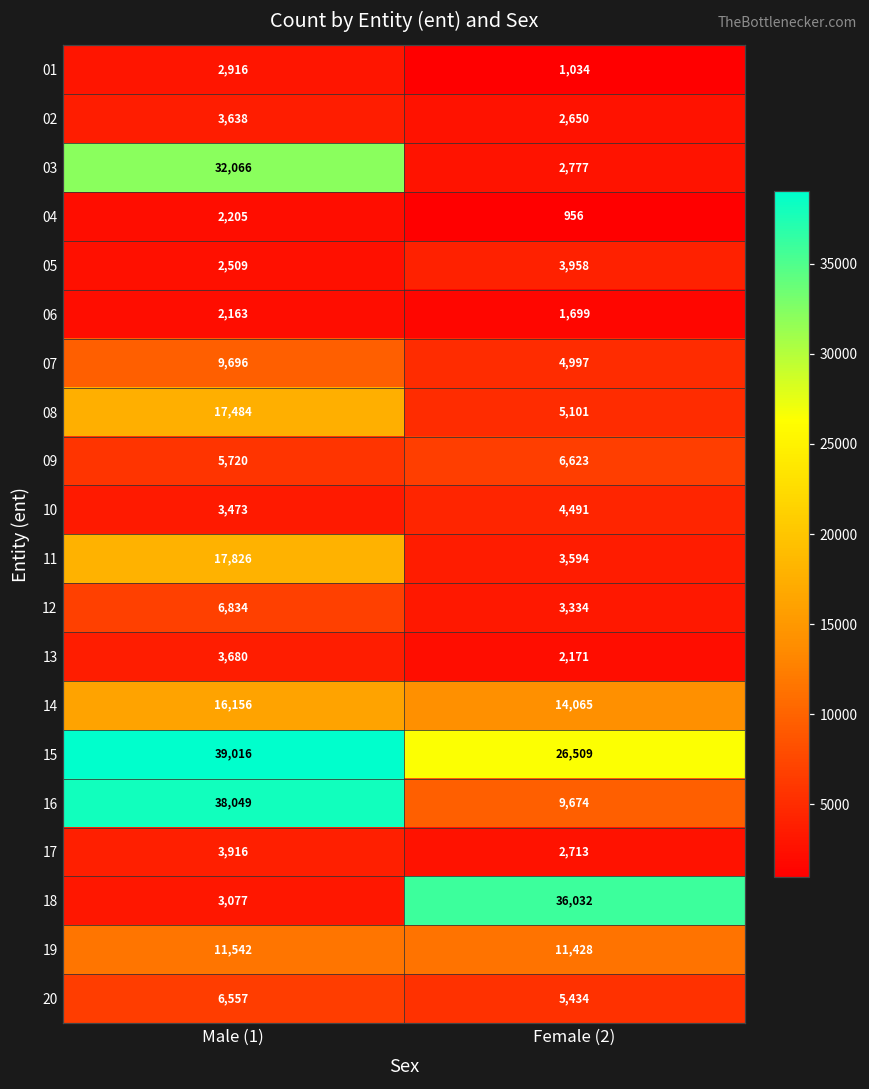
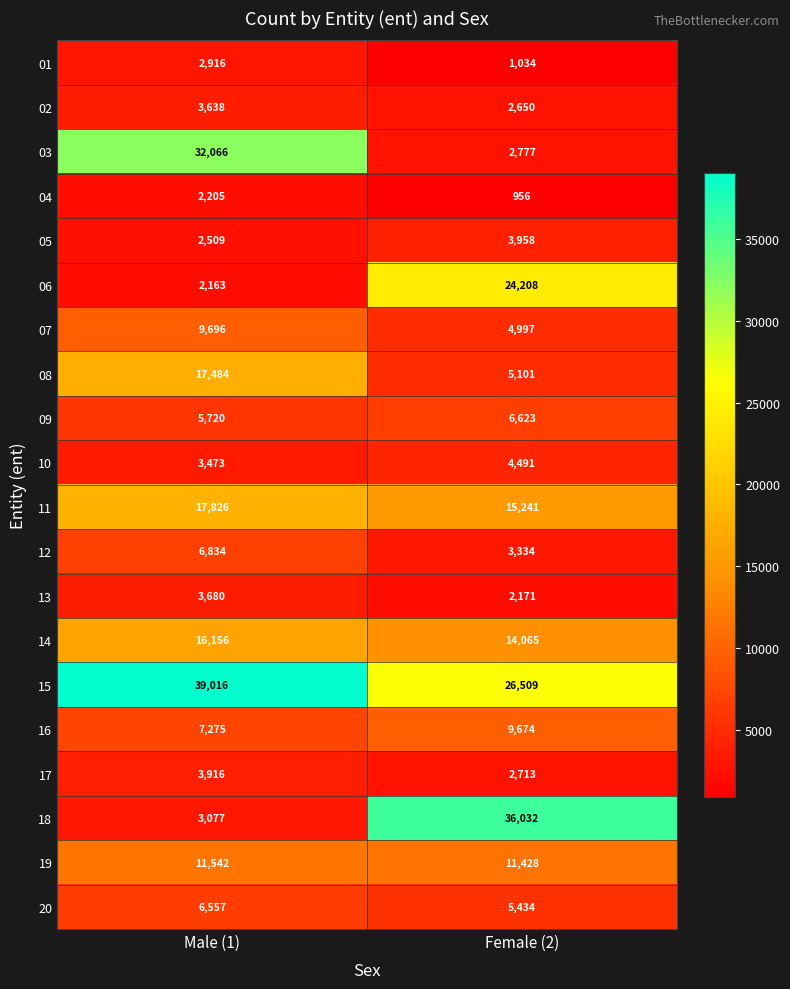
06, Female (2): 1,699 -> 24,208
11, Female (2): 3,594 -> 15,241
16, Male (1): 38,049 -> 7,275
